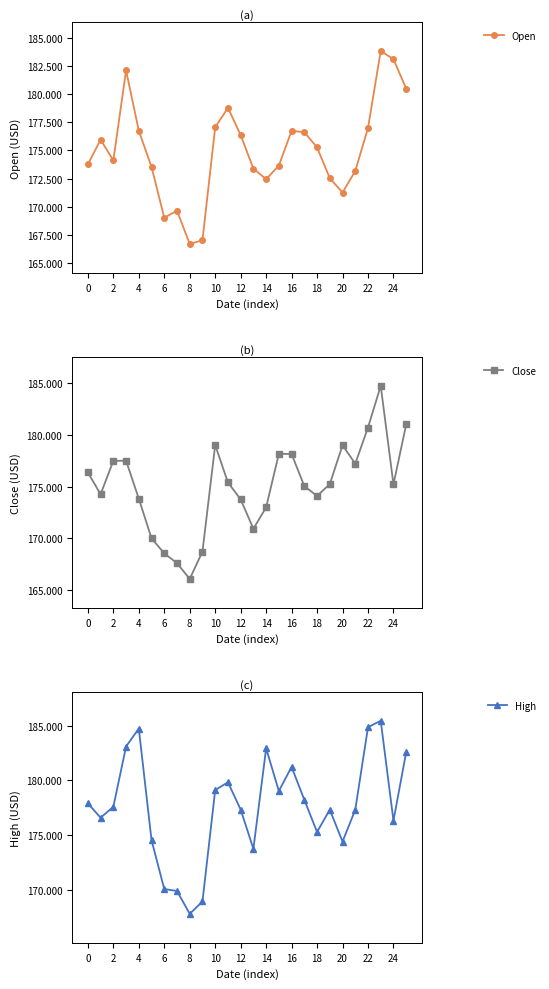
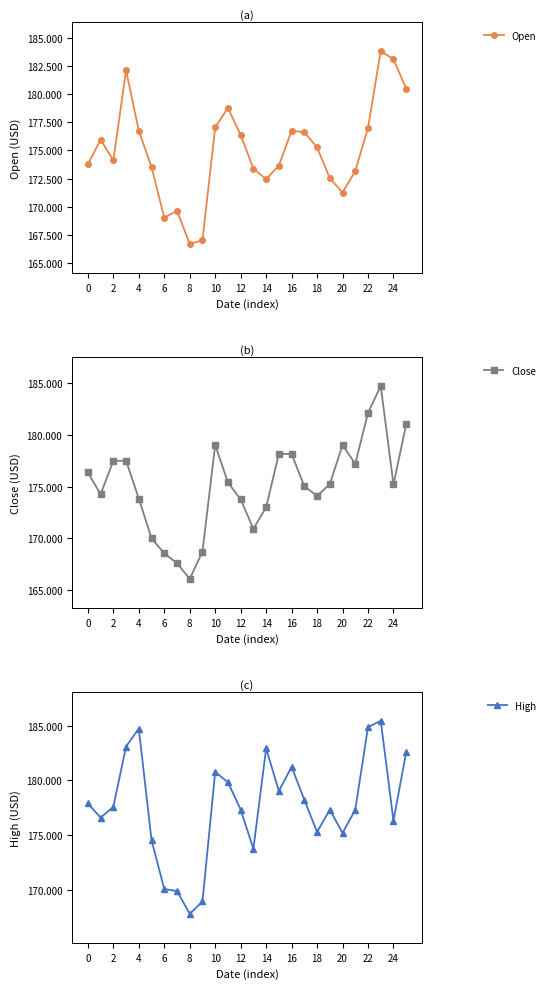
(b), 22: 180.7 -> 182.1
(c), 10: 179.1 -> 180.8
(c), 20: 174.4 -> 175.2
